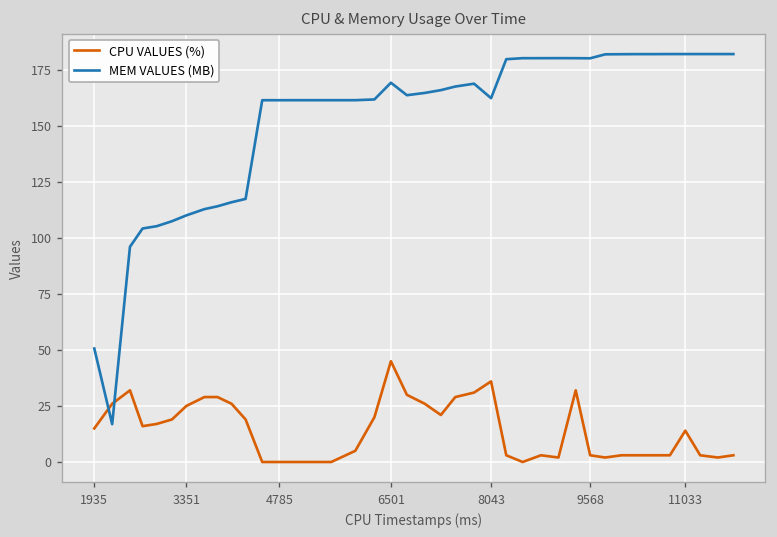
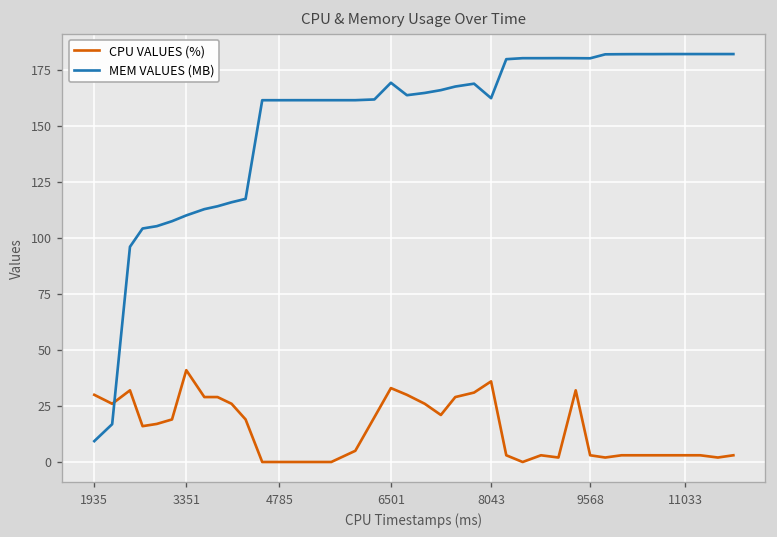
CPU VALUES (%), 1935: 15 -> 30
MEM VALUES (MB), 1935: 51 -> 9
CPU VALUES (%), 3351: 25 -> 41
CPU VALUES (%), 6501: 45 -> 33
CPU VALUES (%), 11033: 14 -> 3
